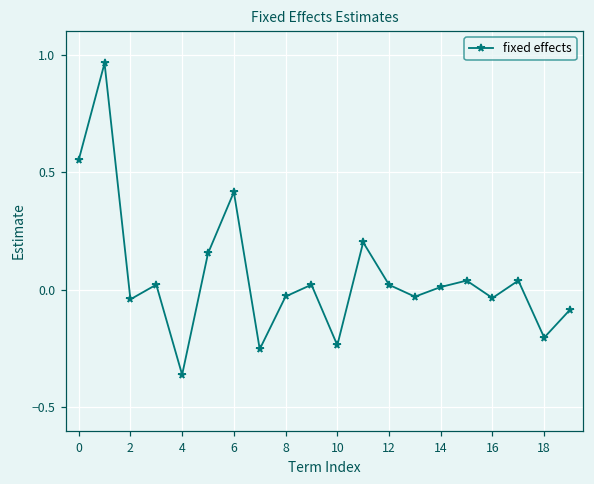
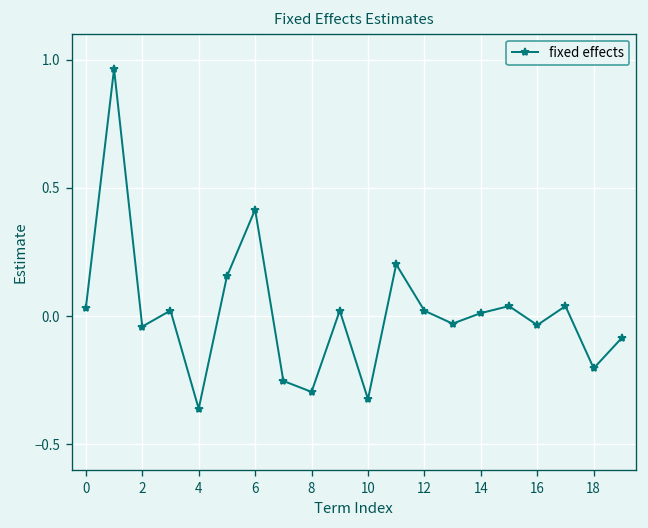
0: 0.55 -> 0.03
8: -0.03 -> -0.30
10: -0.24 -> -0.32
